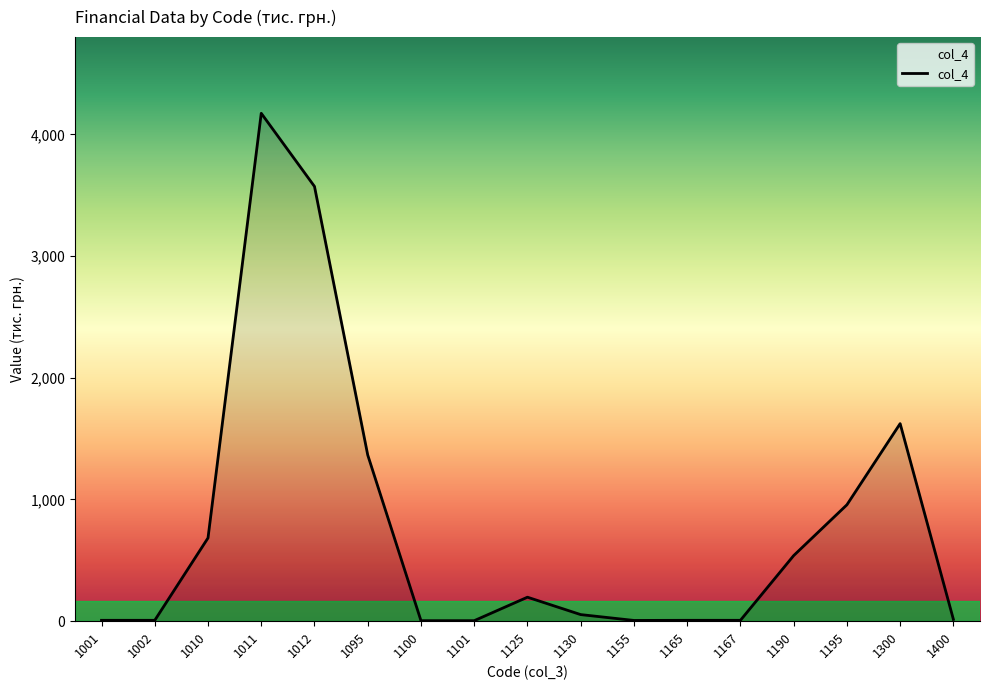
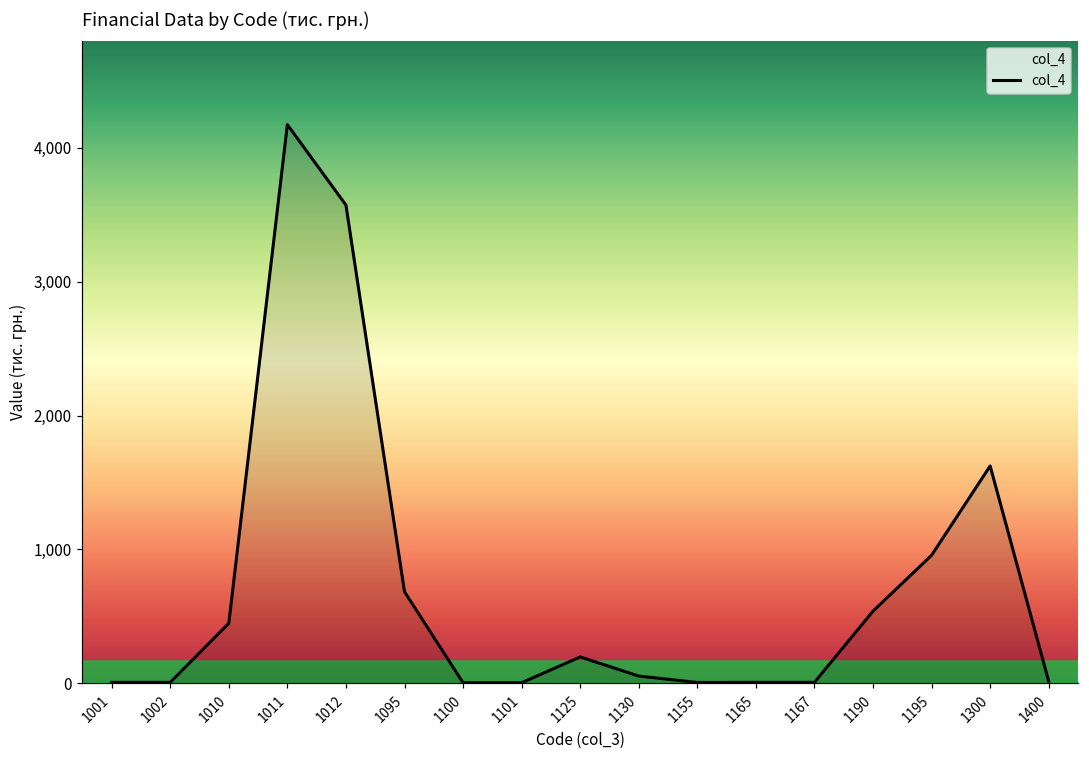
1010: 680 -> 450
1095: 1,370 -> 680
